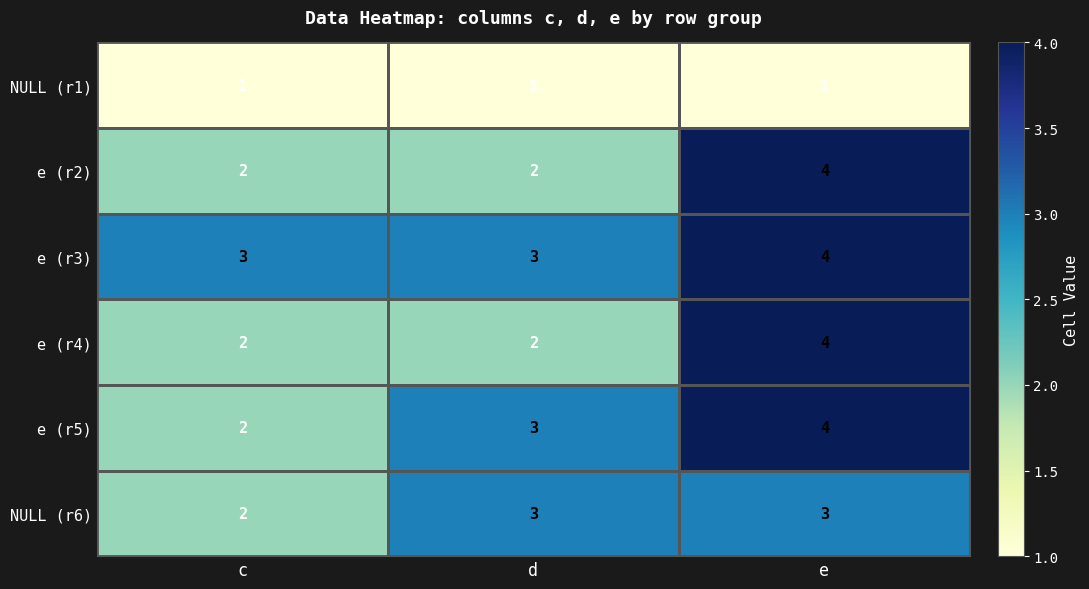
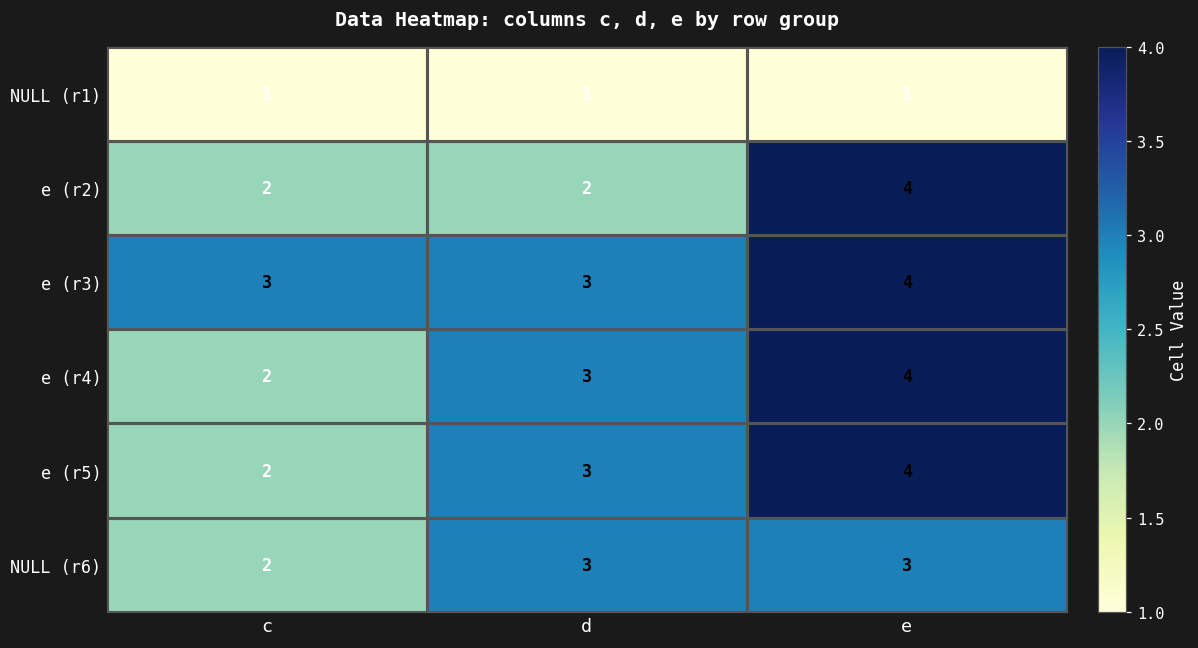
e (r4), d: 2 -> 3
